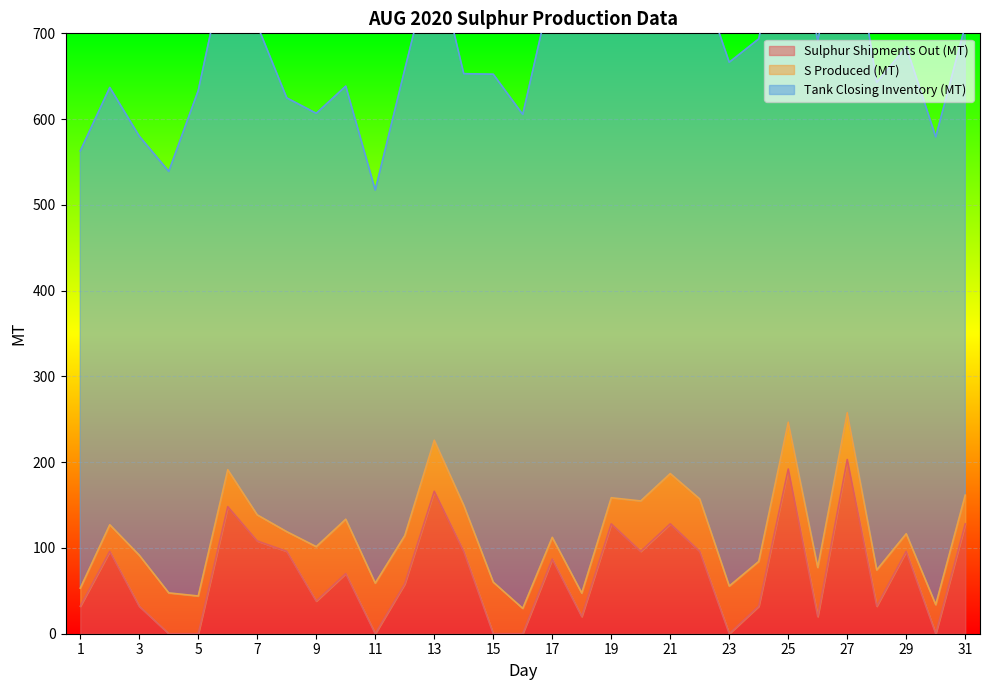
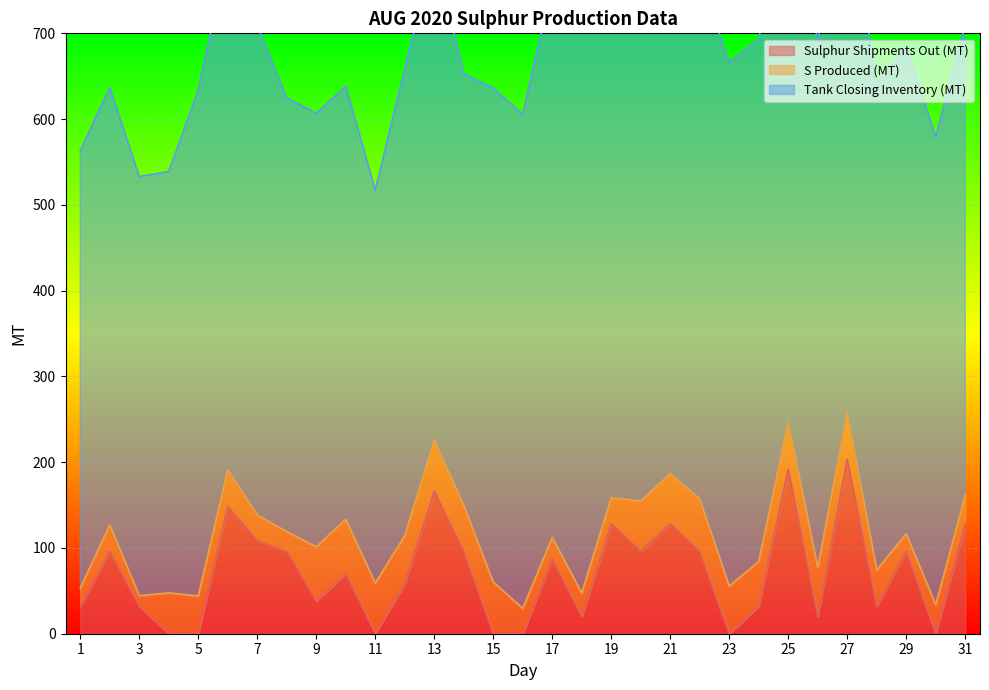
S Produced (MT), 3: 60 -> 10
Tank Closing Inventory (MT), 15: 590 -> 580
